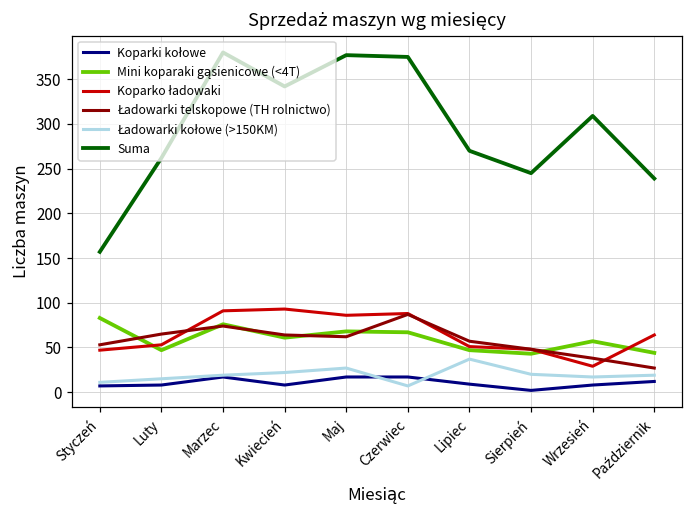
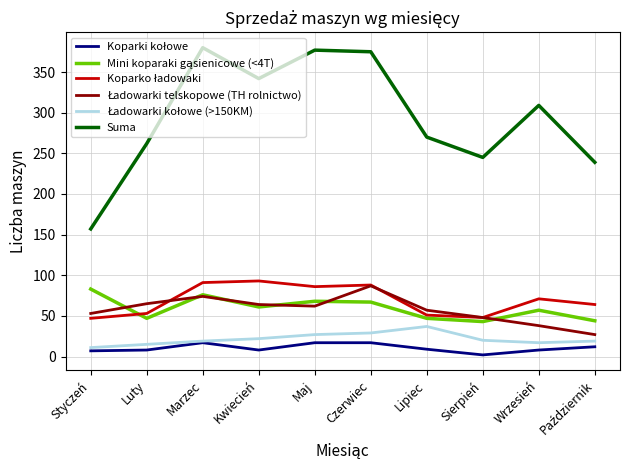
Ładowarki kołowe (>150KM), Czerwiec: 10 -> 30
Koparko ładowaki, Wrzesień: 30 -> 70
